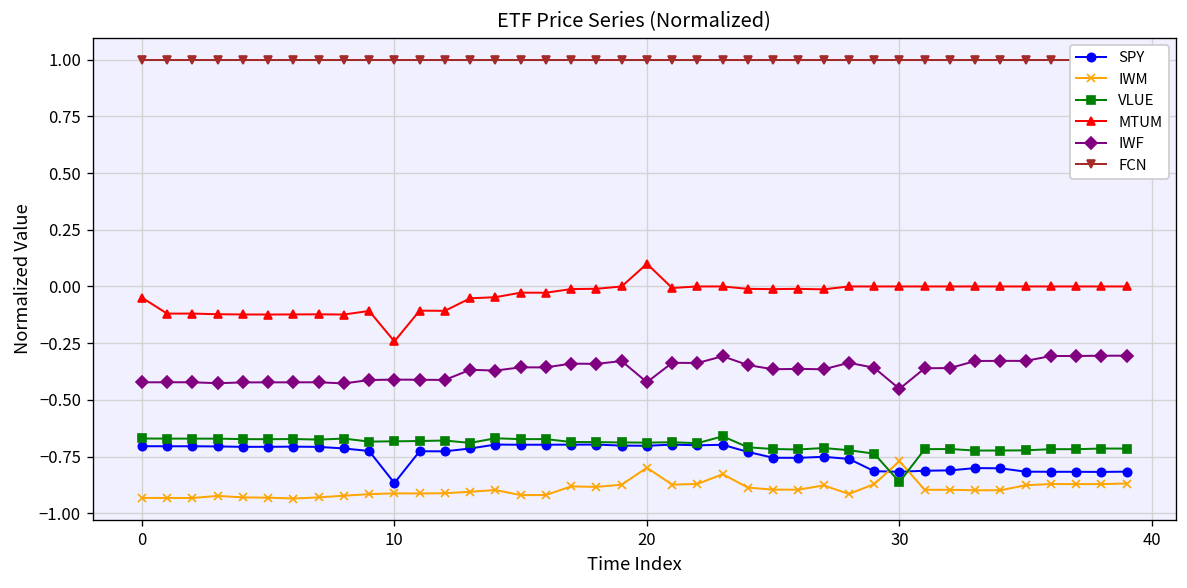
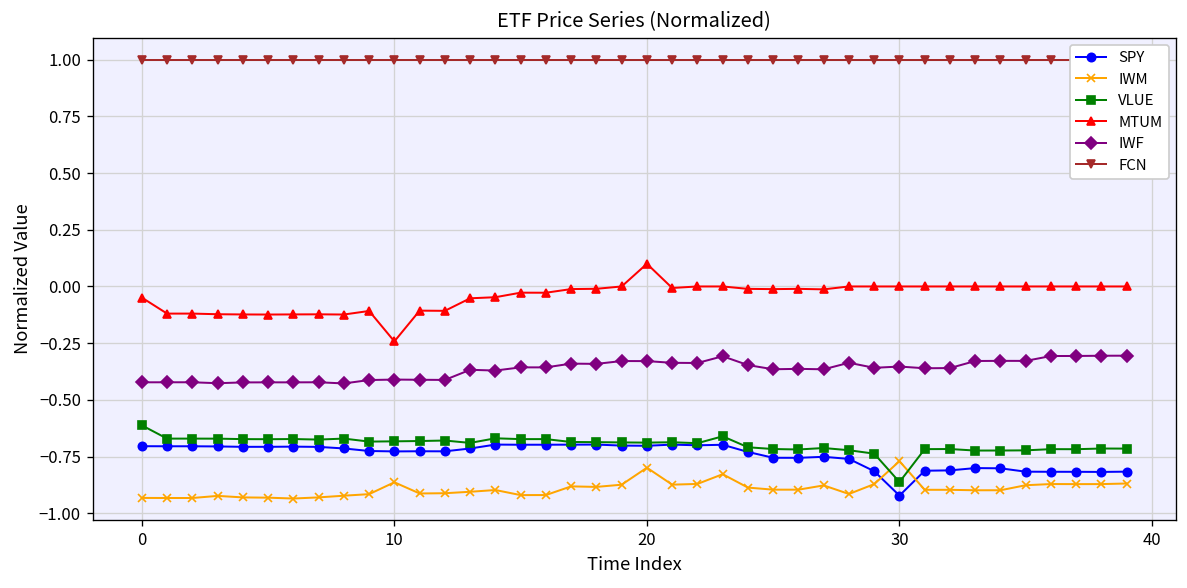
VLUE, 0: -0.67 -> -0.61
SPY, 10: -0.87 -> -0.73
IWM, 10: -0.91 -> -0.86
IWF, 20: -0.42 -> -0.33
SPY, 30: -0.82 -> -0.92
IWF, 30: -0.45 -> -0.35
